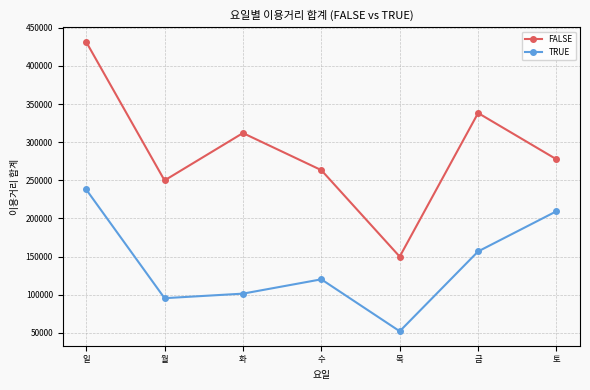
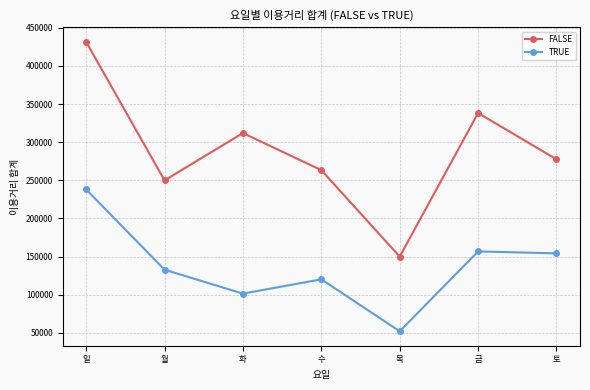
TRUE, 월: 100000 -> 130000
TRUE, 토: 210000 -> 150000
